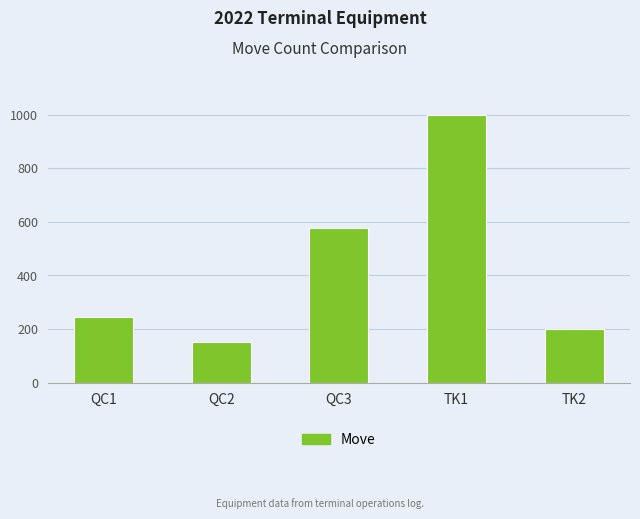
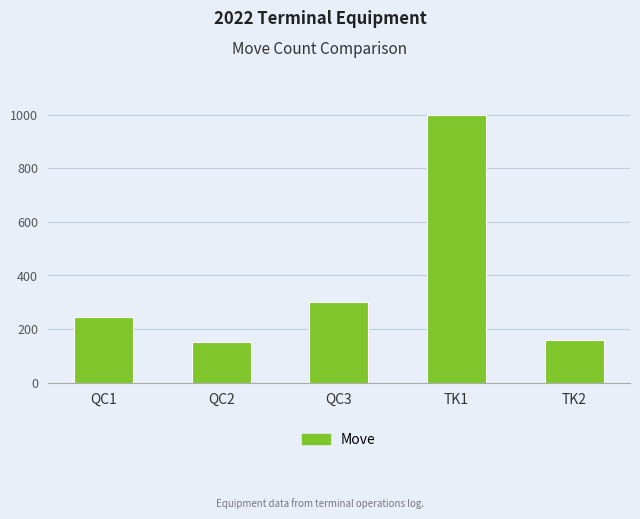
QC3: 580 -> 300
TK2: 200 -> 160
